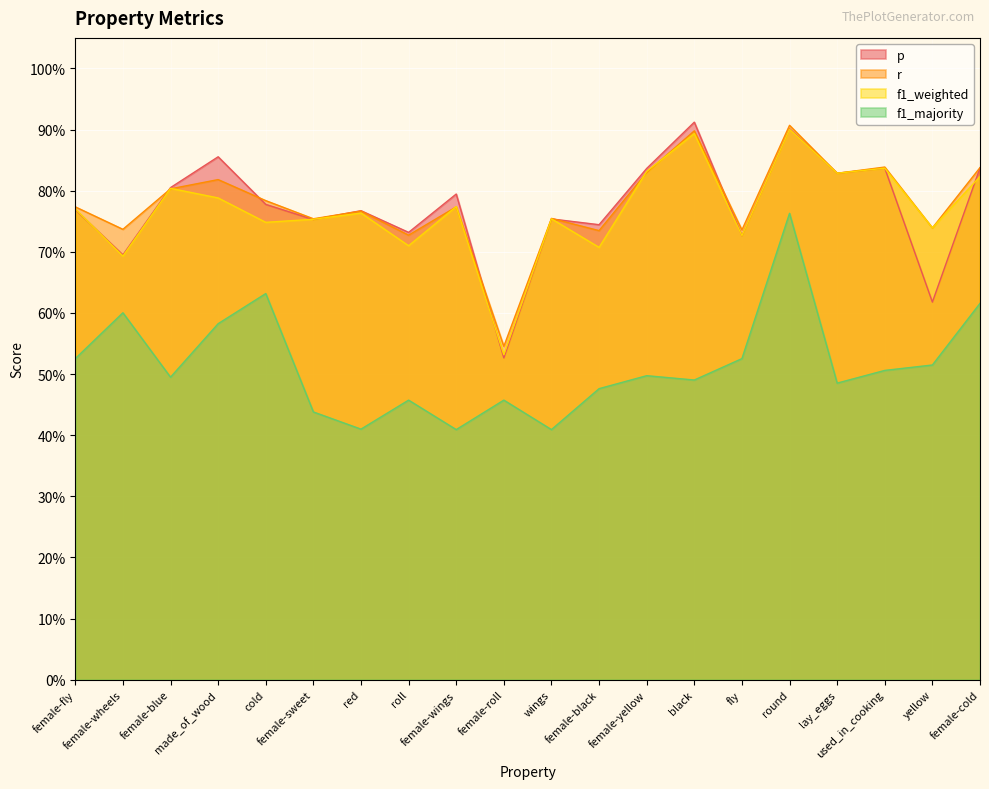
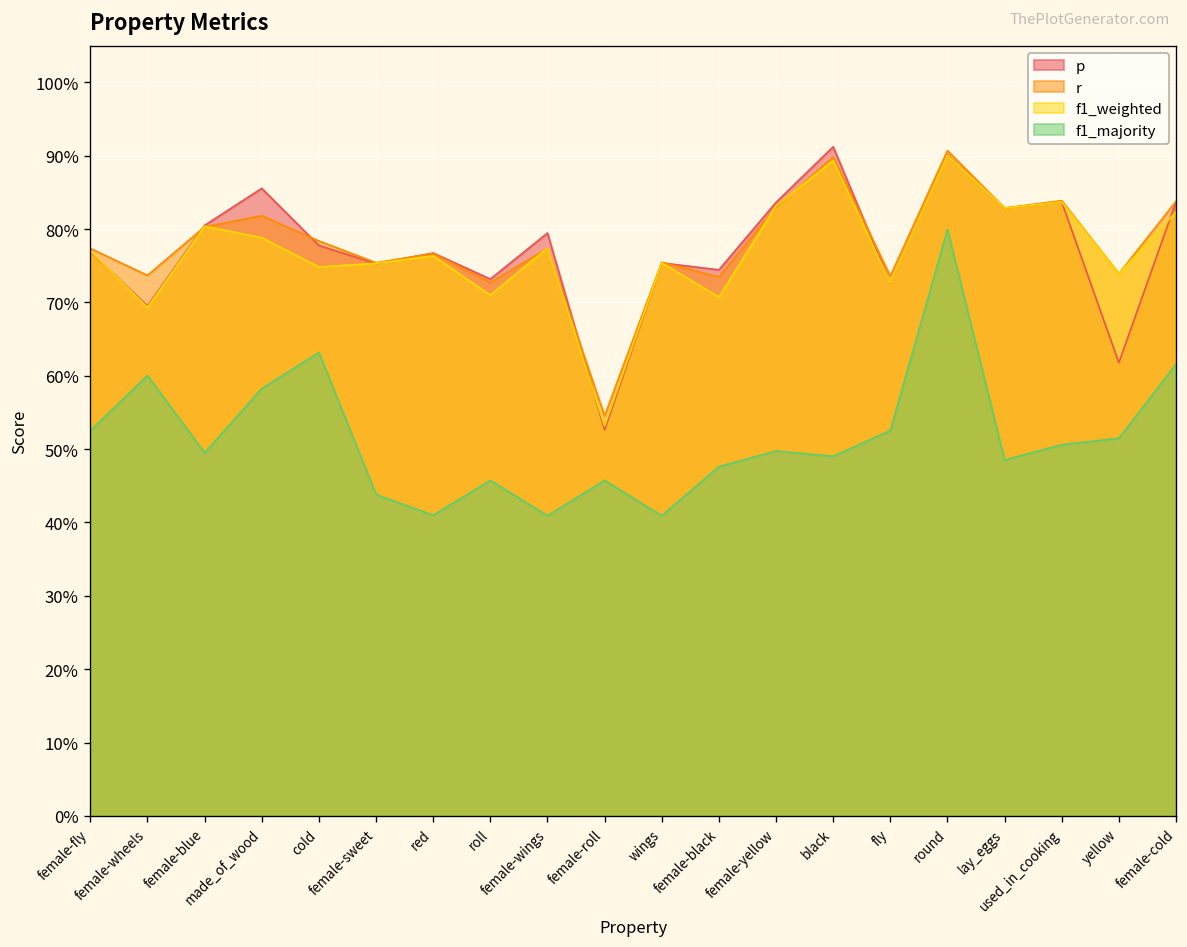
f1_majority, round: 76% -> 80%
